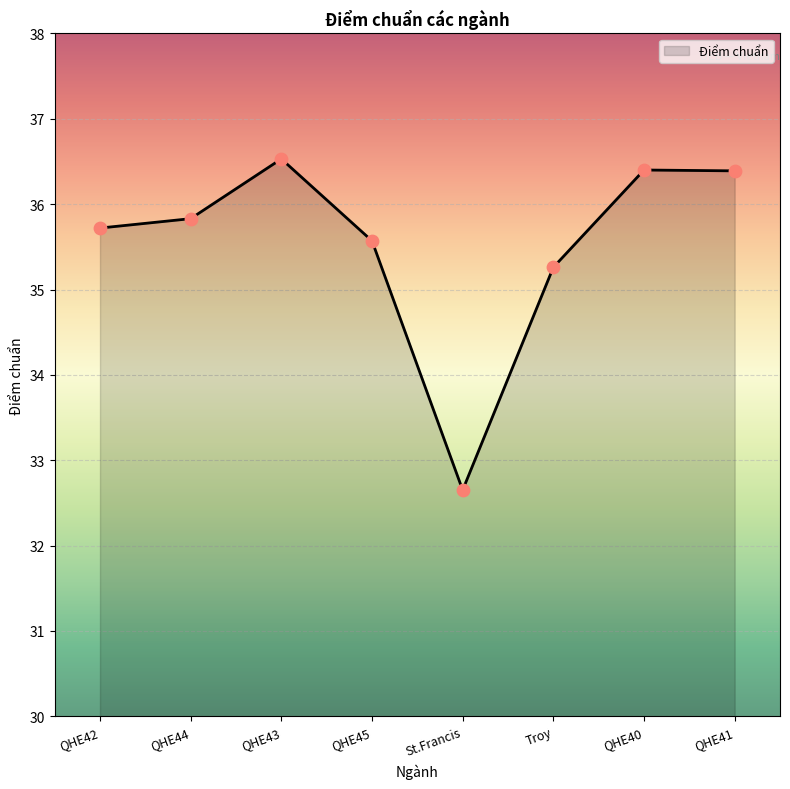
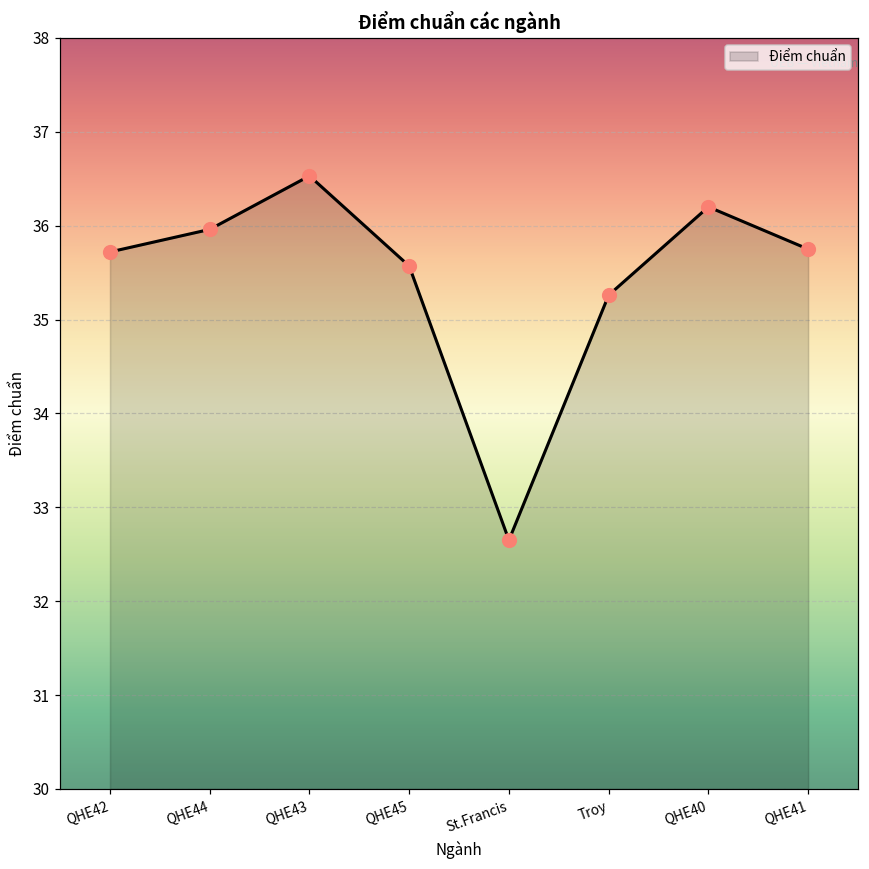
QHE44: 35.8 -> 36.0
QHE40: 36.4 -> 36.2
QHE41: 36.4 -> 35.8
